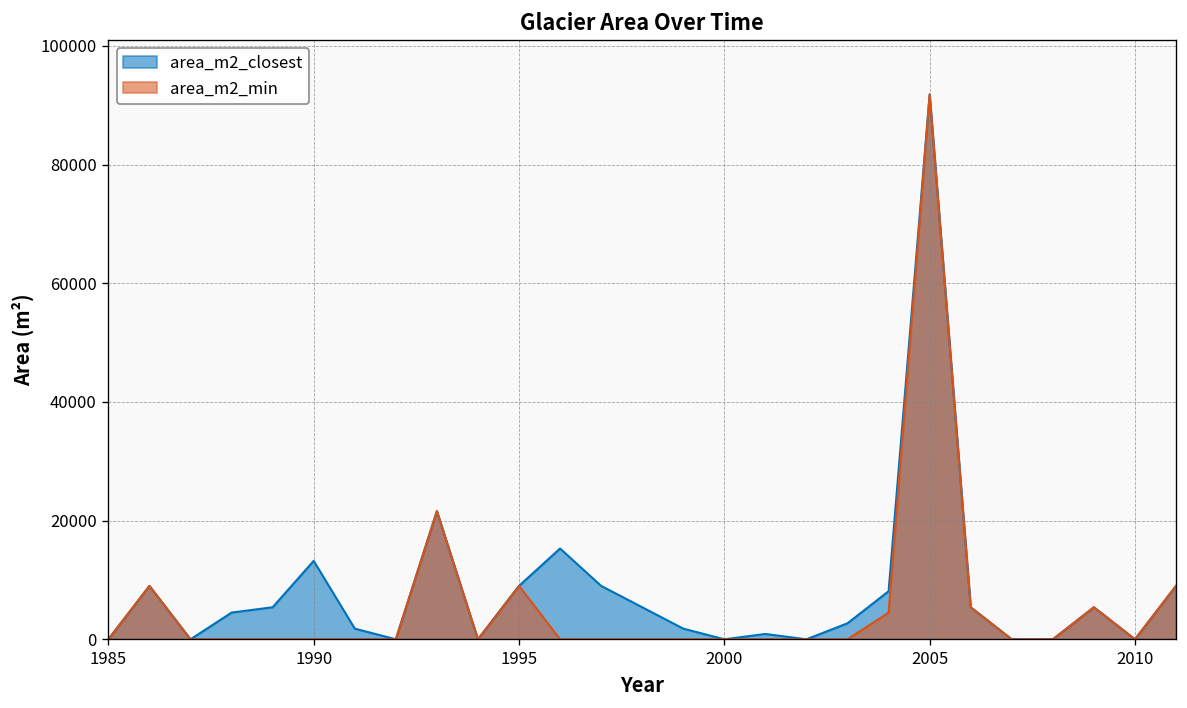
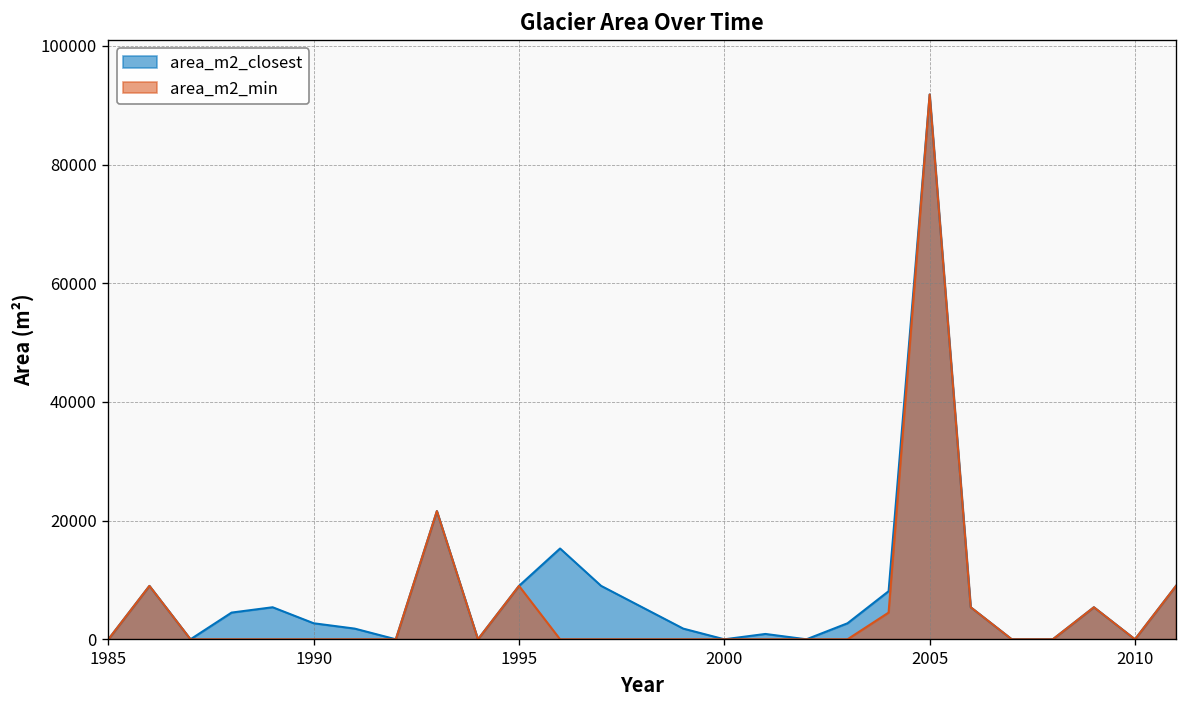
area_m2_closest, 1990: 13000 -> 3000
